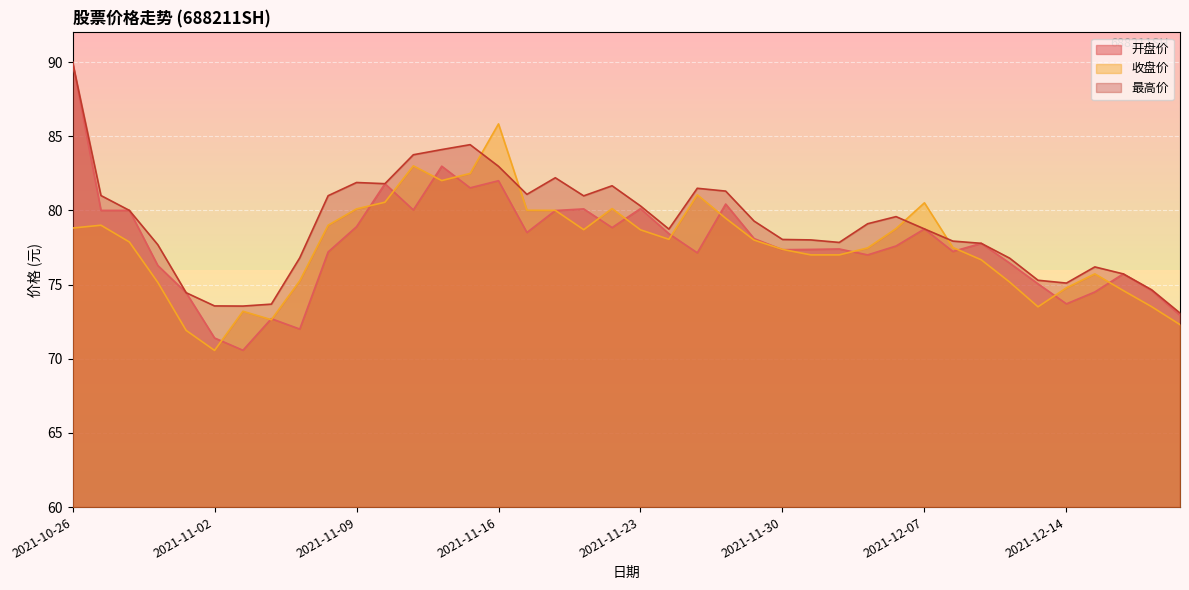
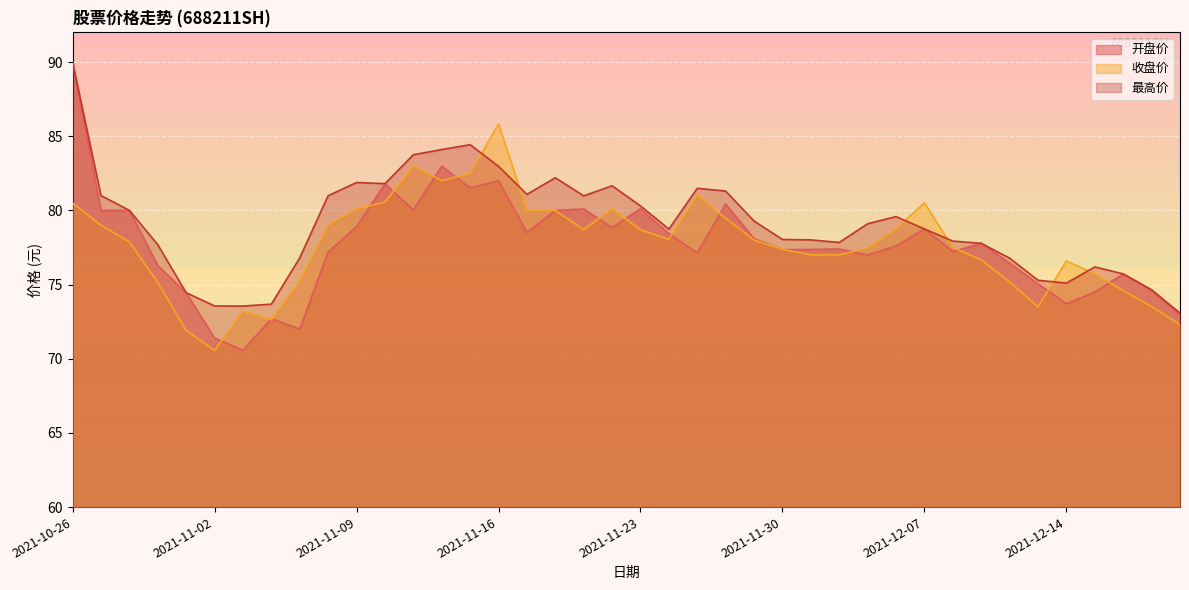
收盘价, 2021-10-26: 78.8 -> 80.5
收盘价, 2021-12-14: 74.8 -> 76.6
